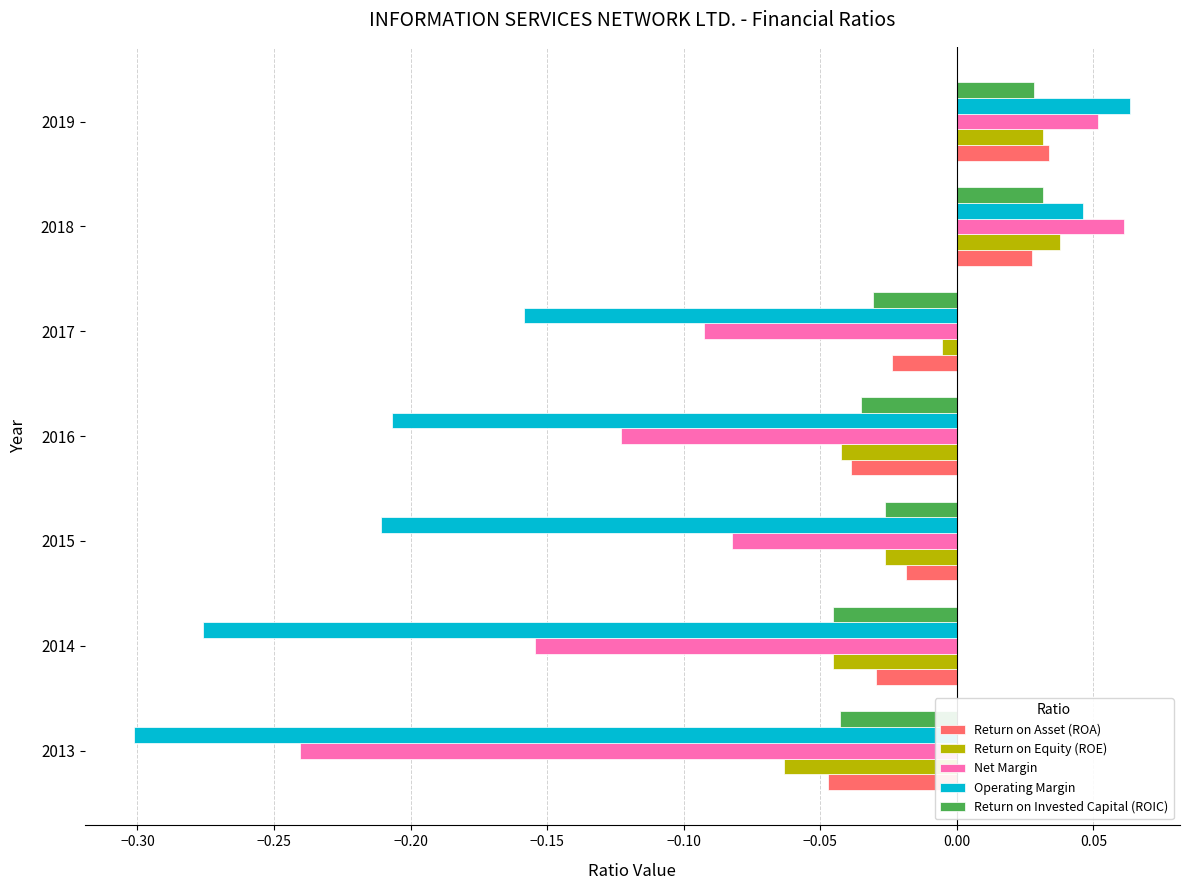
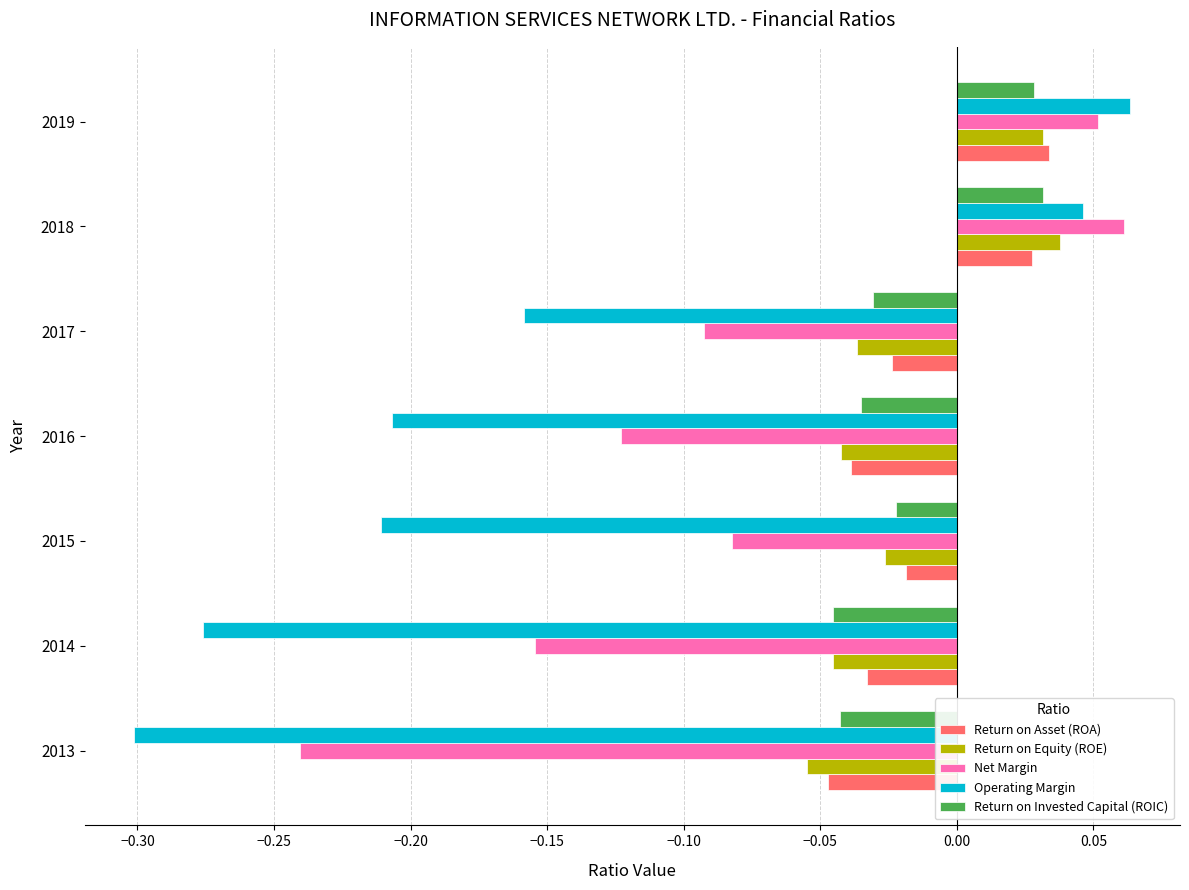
Return on Equity (ROE), 2017: -0.006 -> -0.036
Return on Invested Capital (ROIC), 2015: -0.026 -> -0.022
Return on Asset (ROA), 2014: -0.029 -> -0.033
Return on Equity (ROE), 2013: -0.063 -> -0.055
